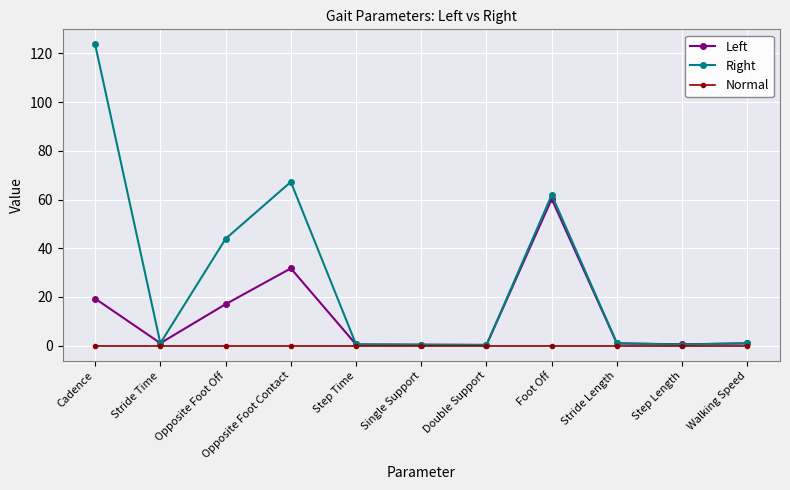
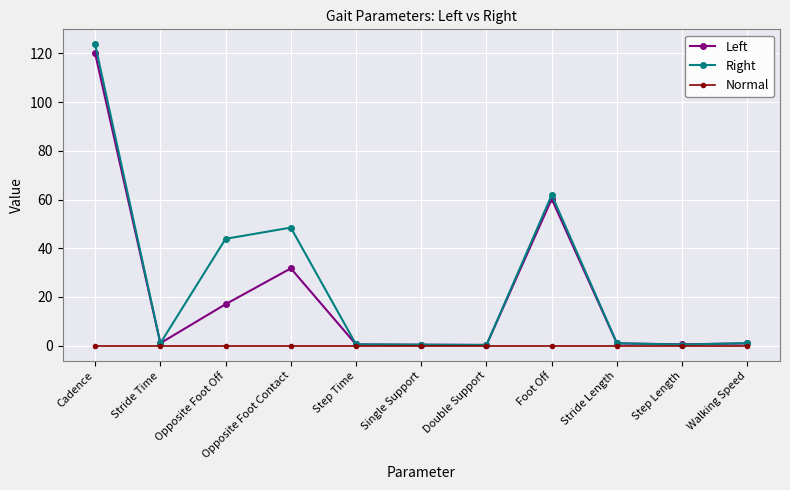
Left, Cadence: 19 -> 120
Right, Opposite Foot Contact: 67 -> 48
